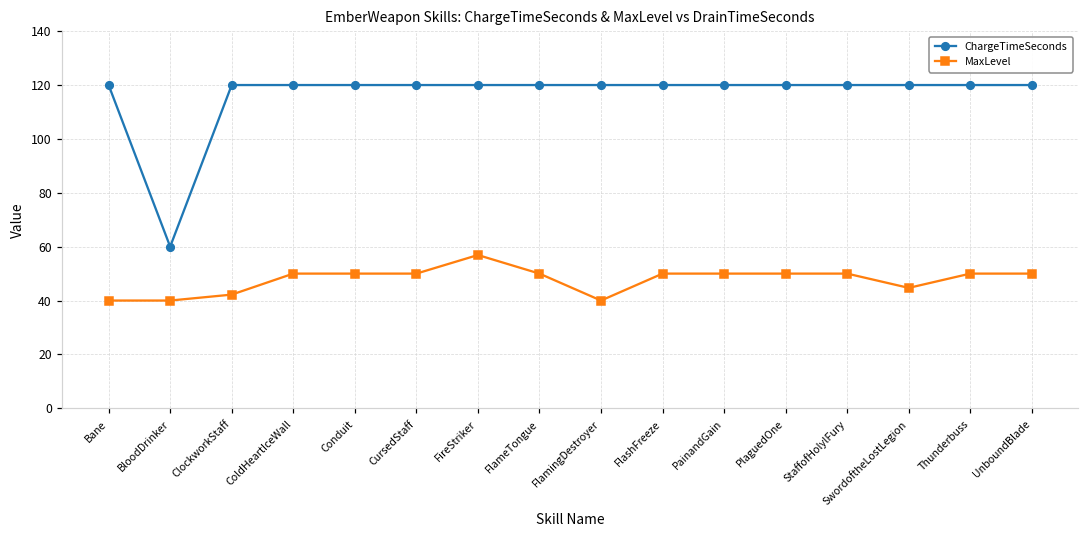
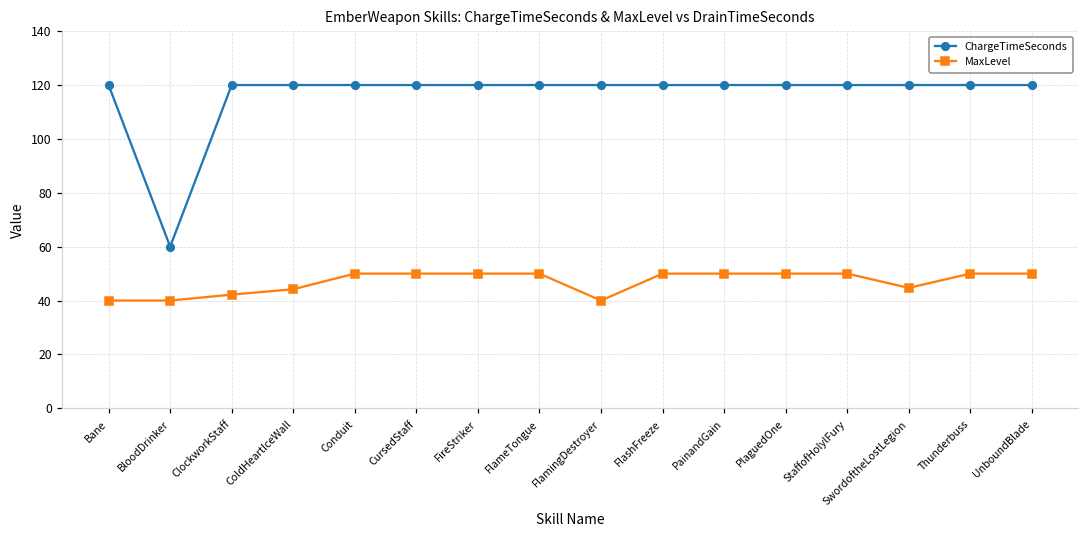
MaxLevel, ColdHeartIceWall: 50 -> 44
MaxLevel, FireStriker: 57 -> 50
